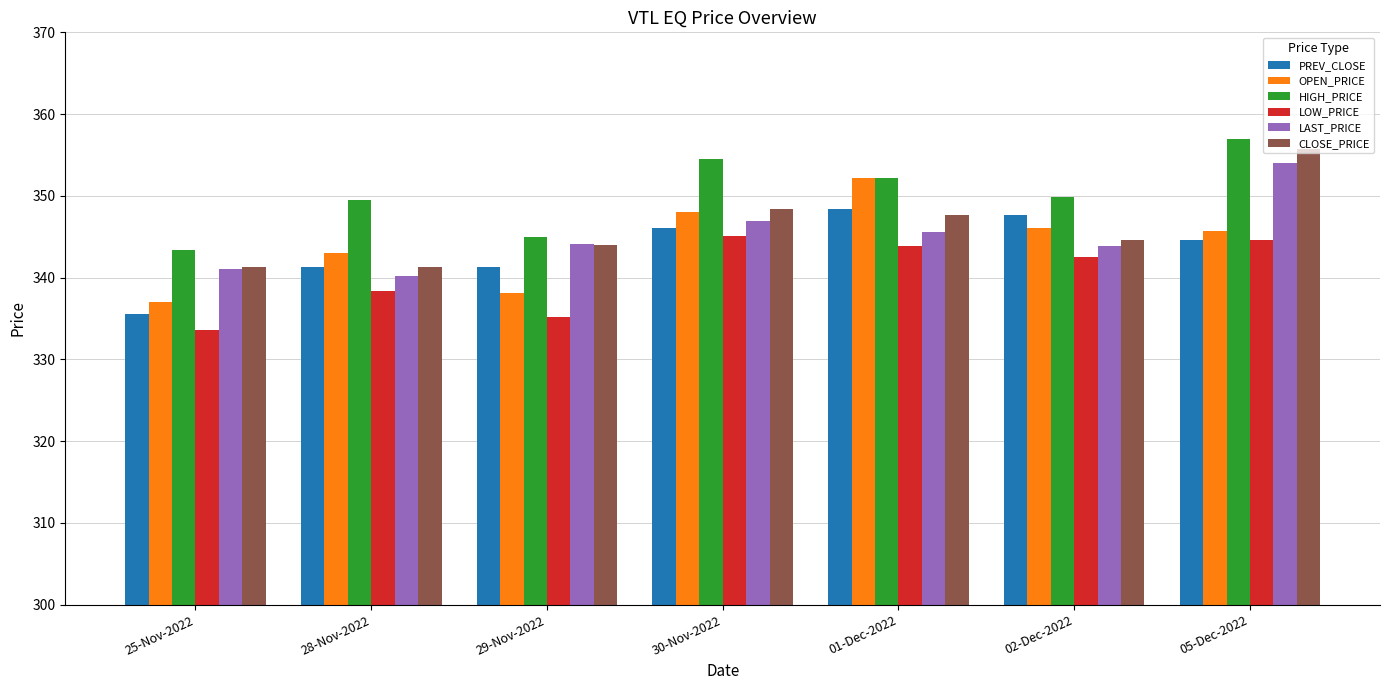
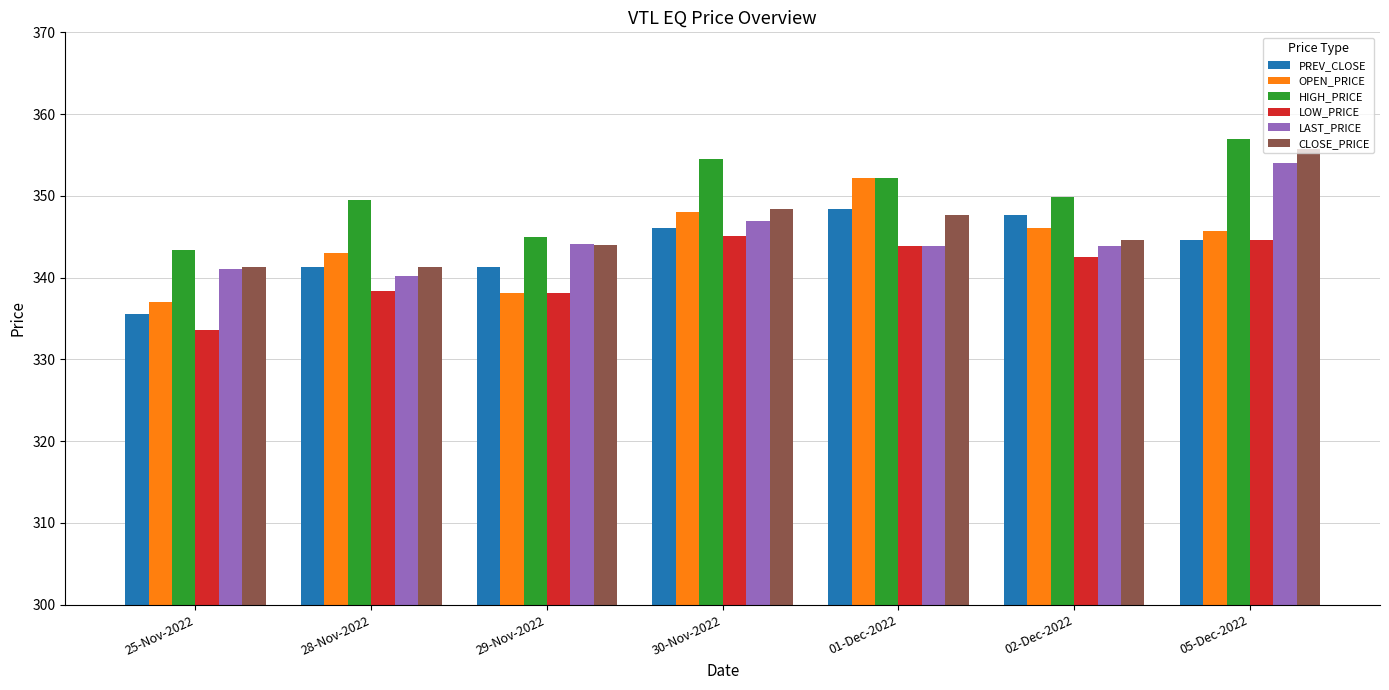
LOW_PRICE, 29-Nov-2022: 335 -> 338
LAST_PRICE, 01-Dec-2022: 346 -> 344
